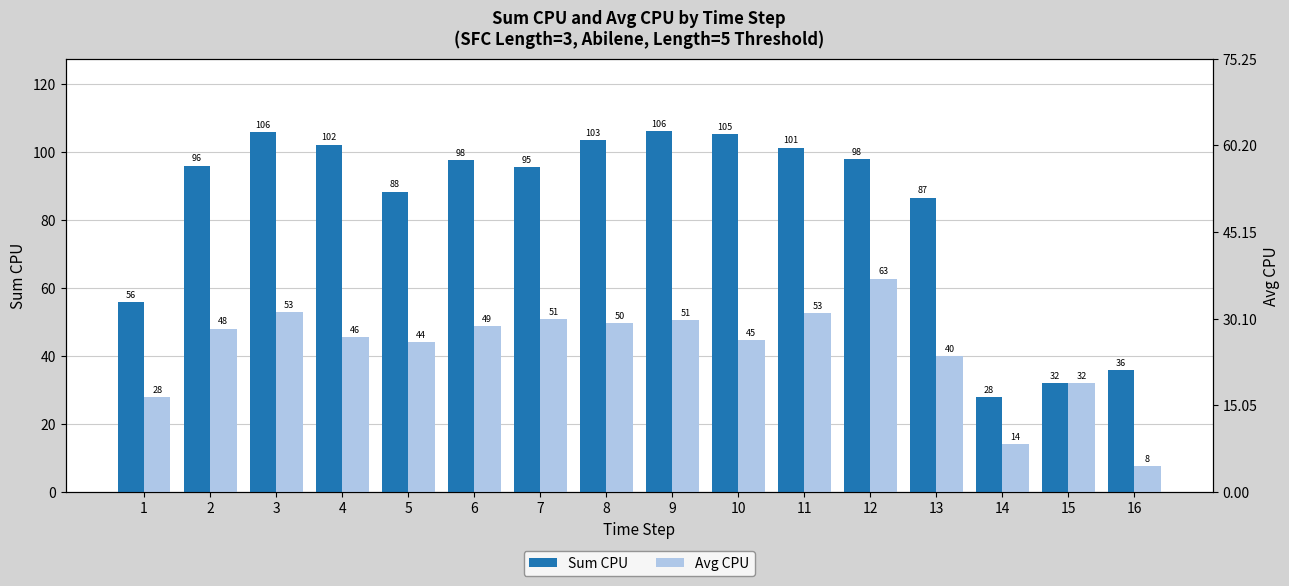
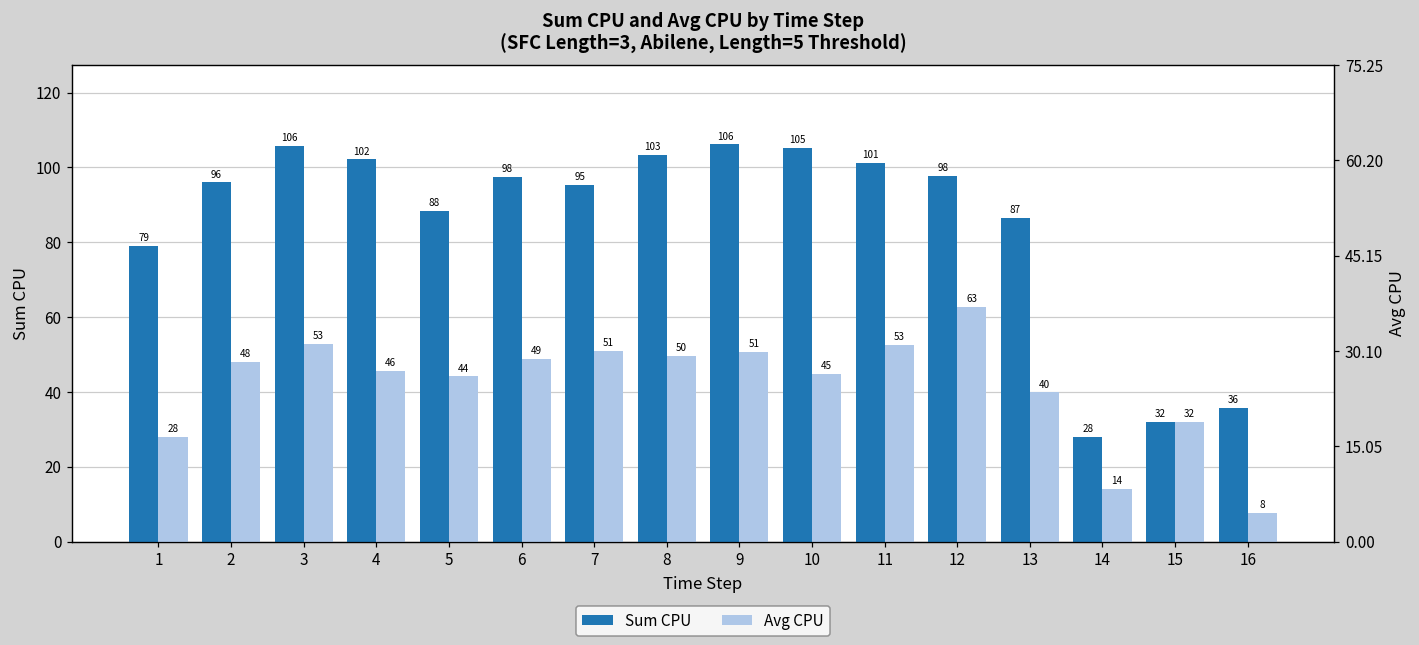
Sum CPU, 1: 56 -> 79
